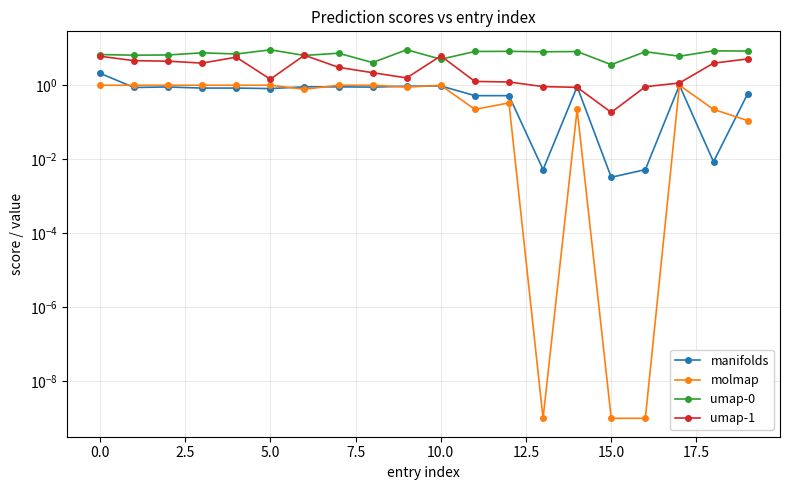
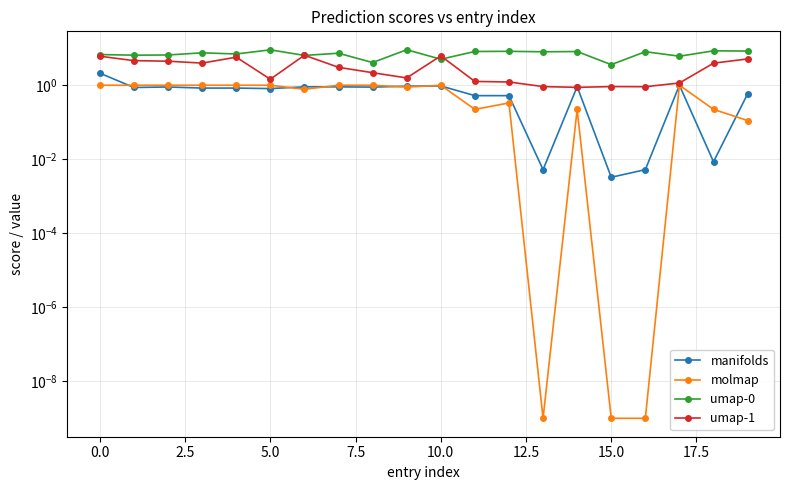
umap-1, 15.0: 0.2 -> 0.9
